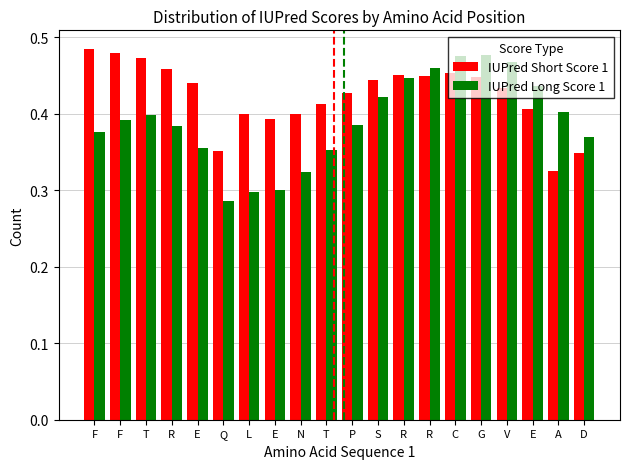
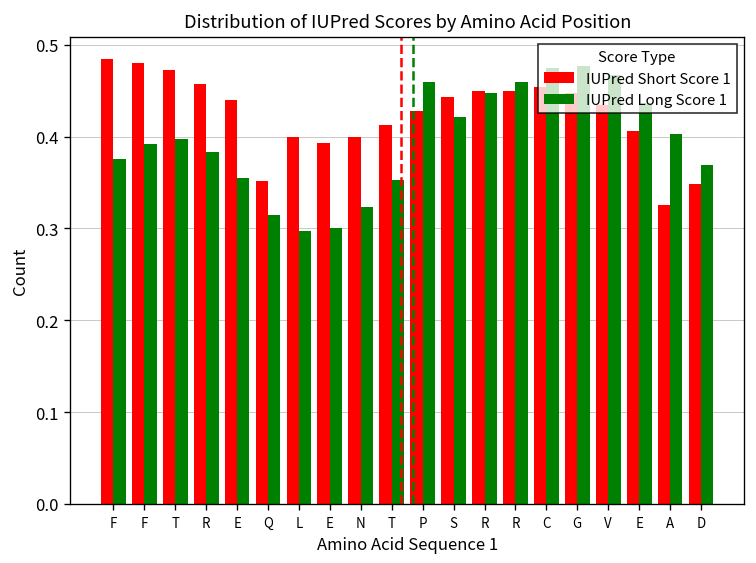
IUPred Long Score 1, Q: 0.29 -> 0.31
IUPred Long Score 1, P: 0.38 -> 0.46
